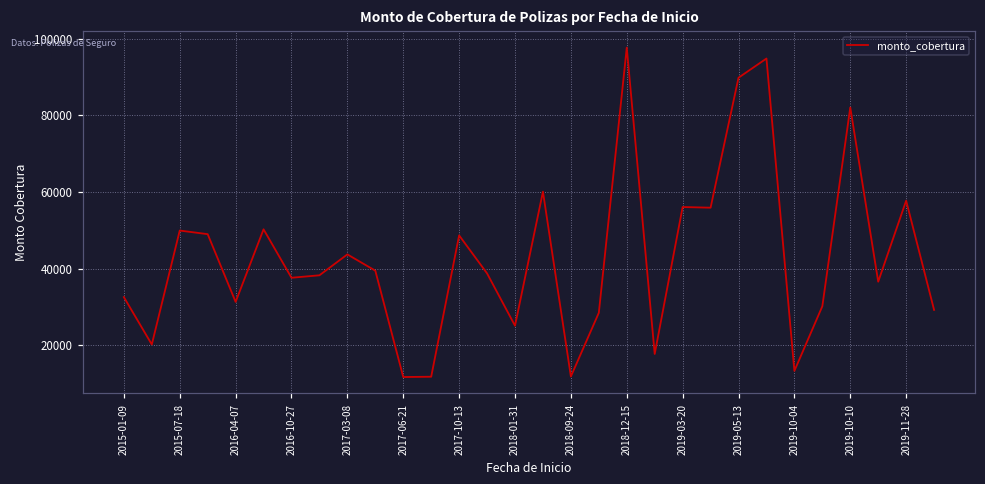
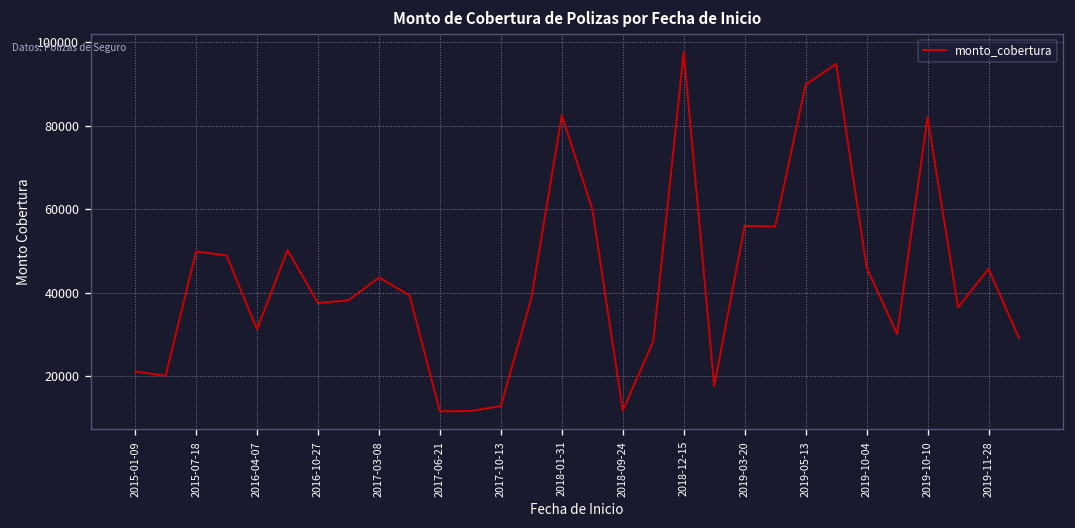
2015-01-09: 33000 -> 21000
2017-10-13: 49000 -> 13000
2018-01-31: 25000 -> 83000
2019-10-04: 13000 -> 46000
2019-11-28: 58000 -> 46000
